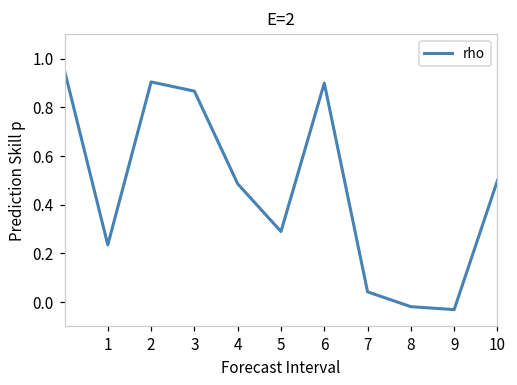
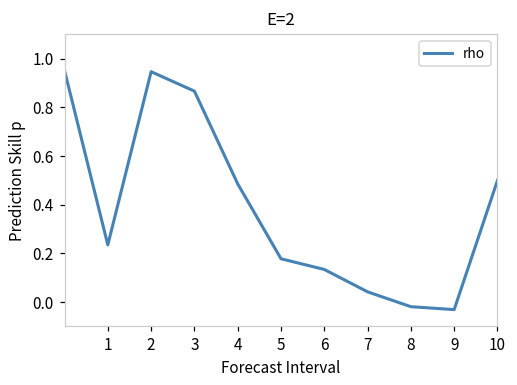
2: 0.91 -> 0.95
5: 0.29 -> 0.18
6: 0.90 -> 0.13
